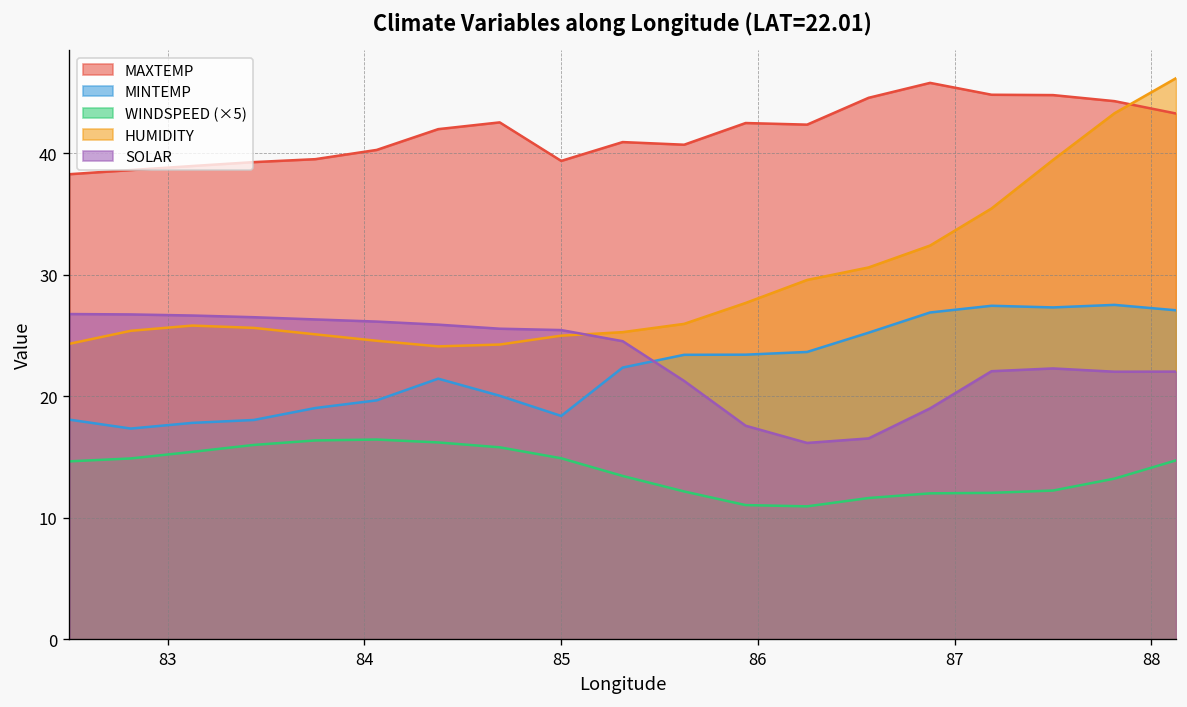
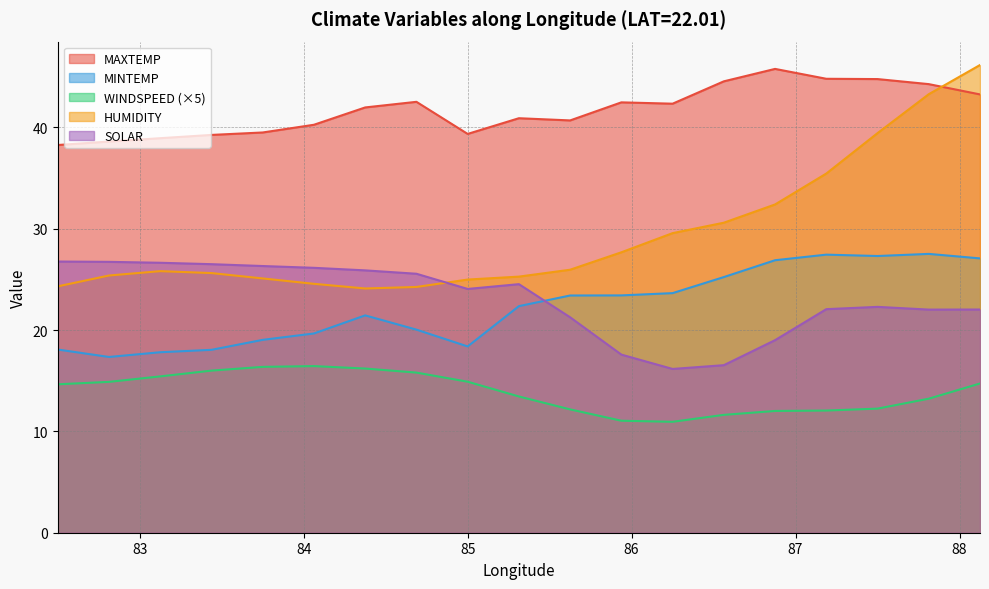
SOLAR, 85: 25.4 -> 24.1
